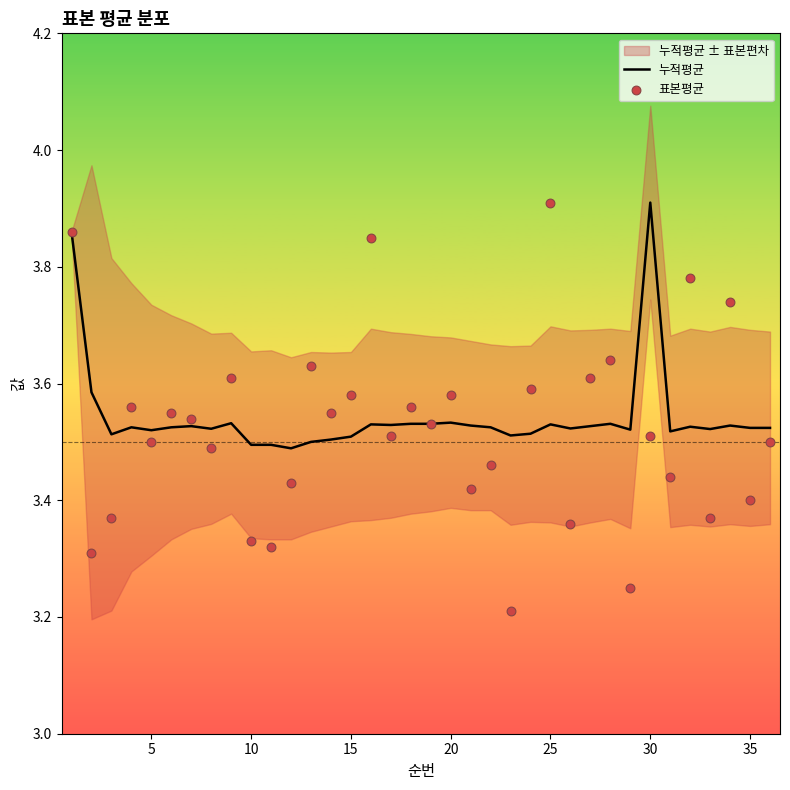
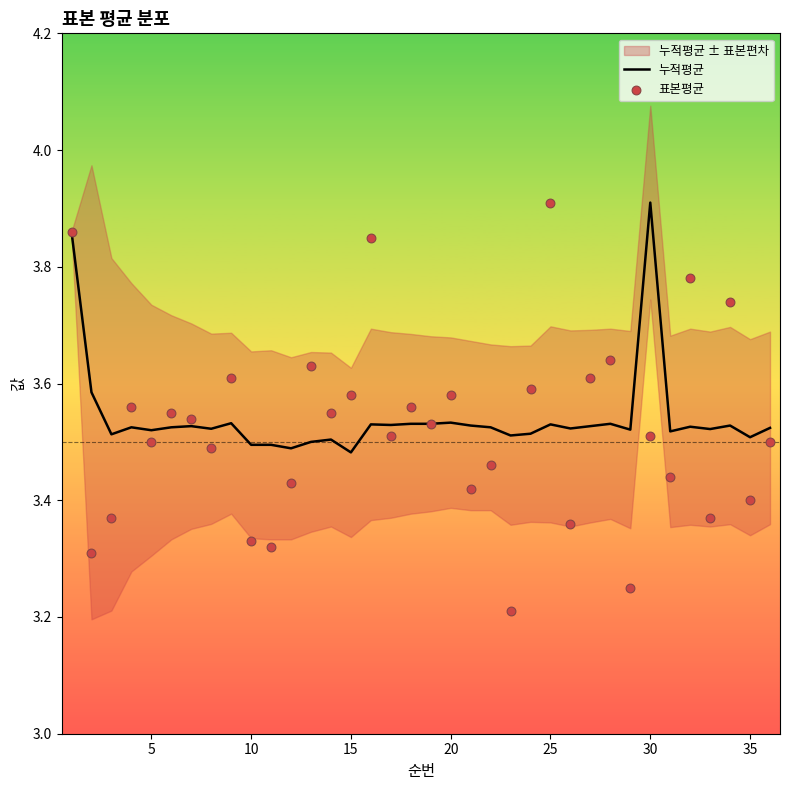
누적평균, 15: 3.51 -> 3.48
누적평균, 35: 3.52 -> 3.51
